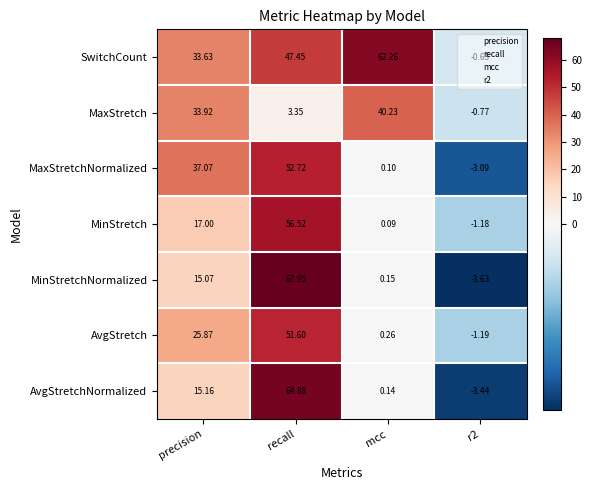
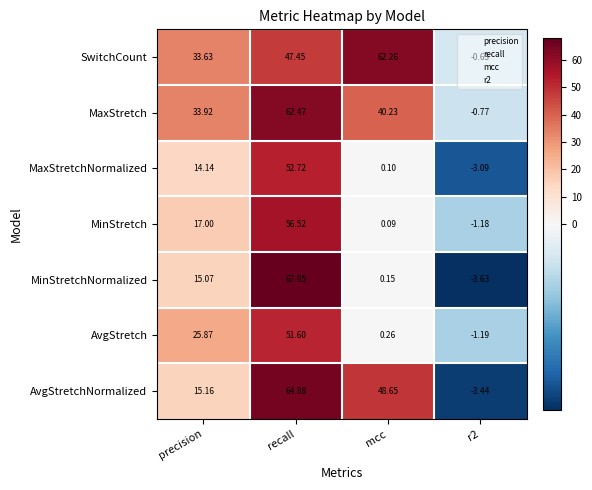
MaxStretch, recall: 3.35 -> 62.47
MaxStretchNormalized, precision: 37.07 -> 14.14
AvgStretchNormalized, mcc: 0.14 -> 48.65
